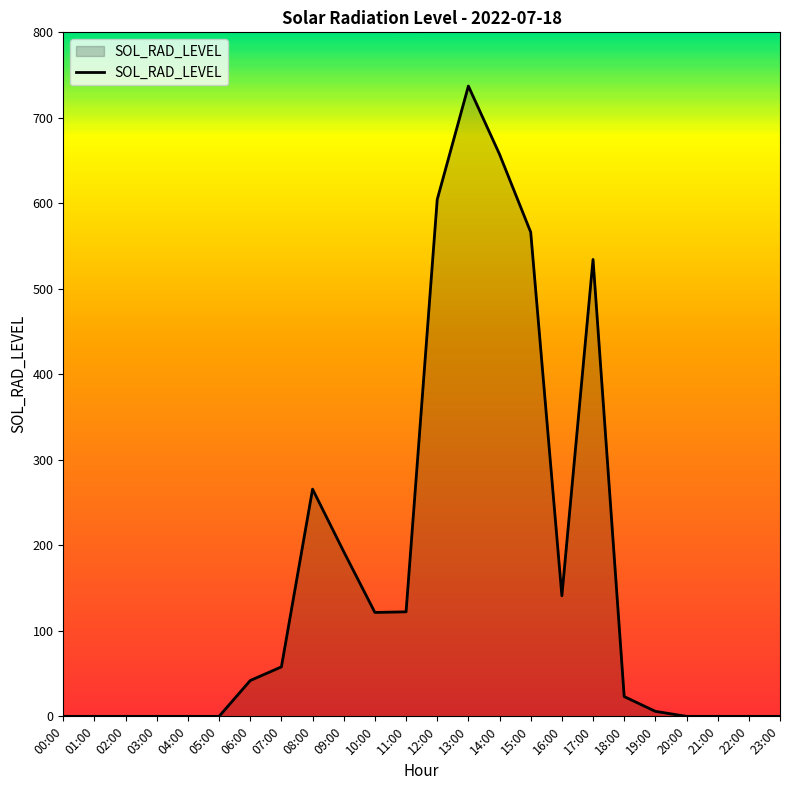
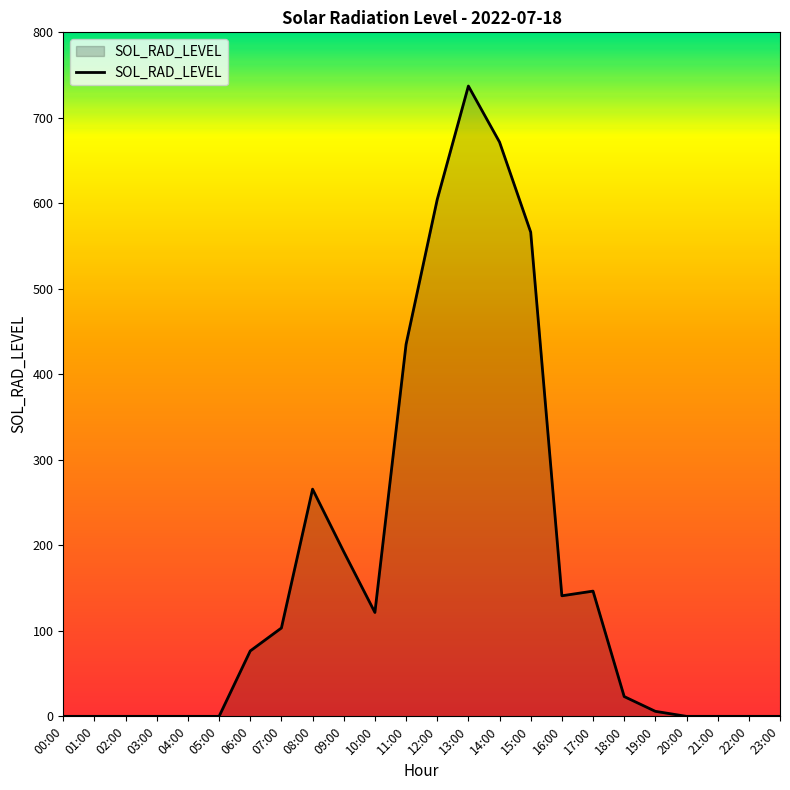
06:00: 40 -> 80
07:00: 60 -> 100
11:00: 120 -> 440
14:00: 660 -> 670
17:00: 530 -> 150
